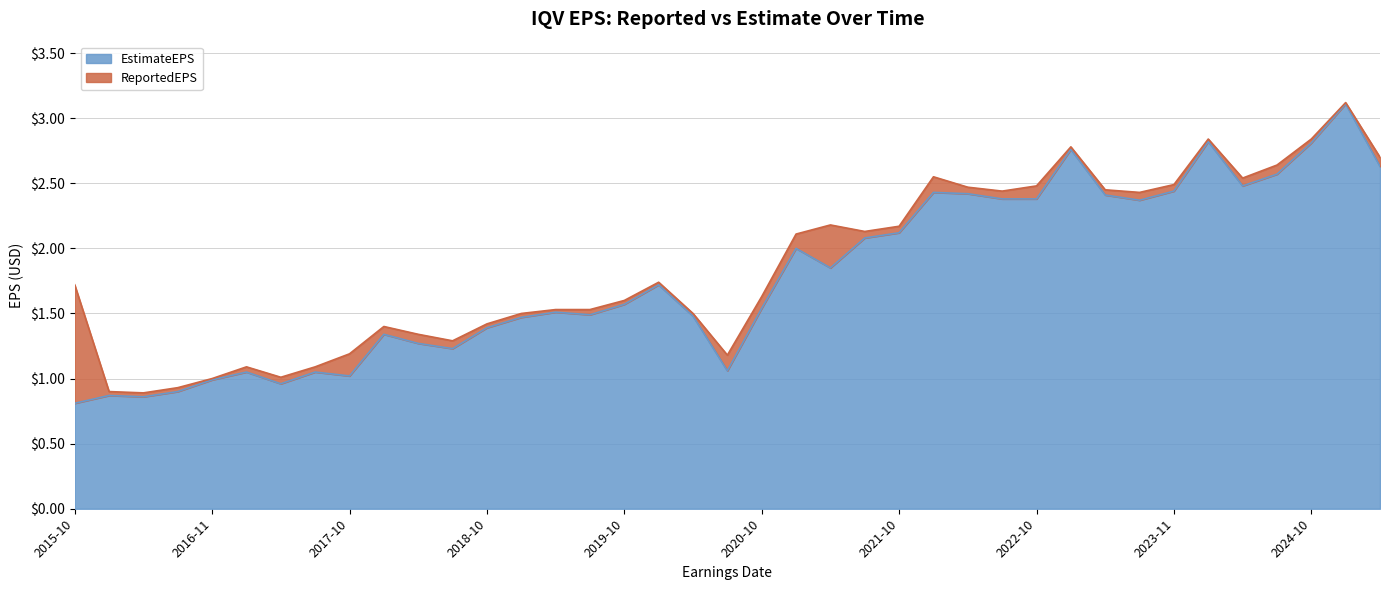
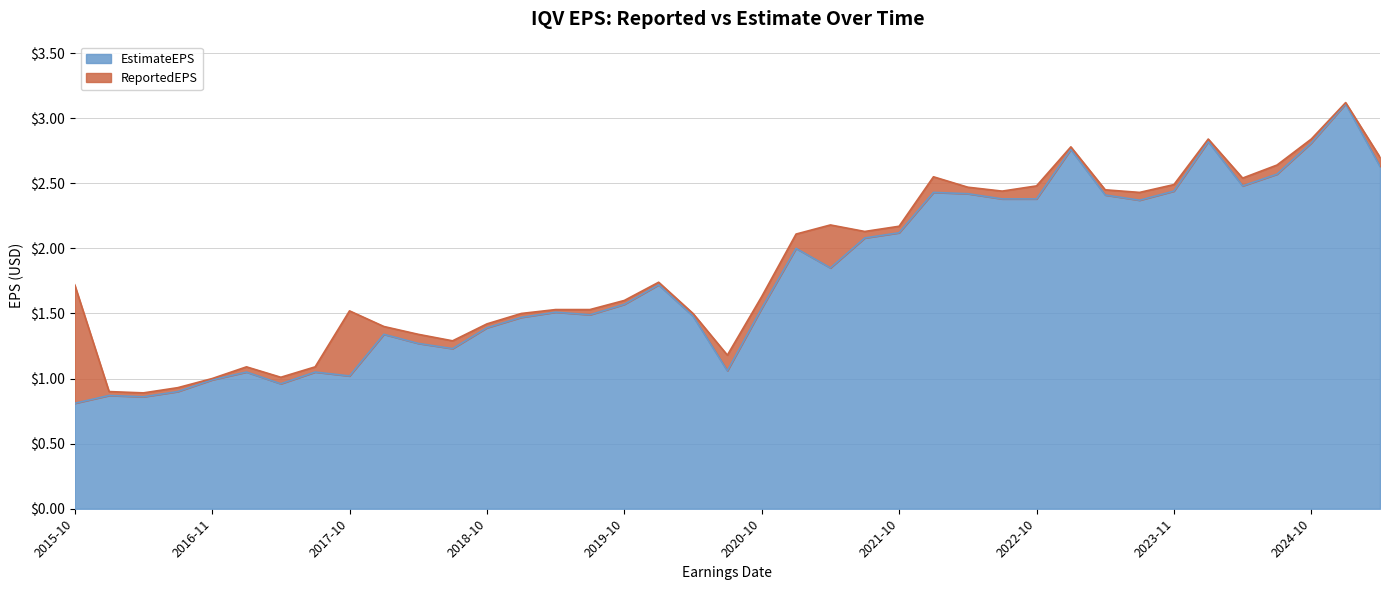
ReportedEPS, 2017-10: $1.19 -> $1.52
